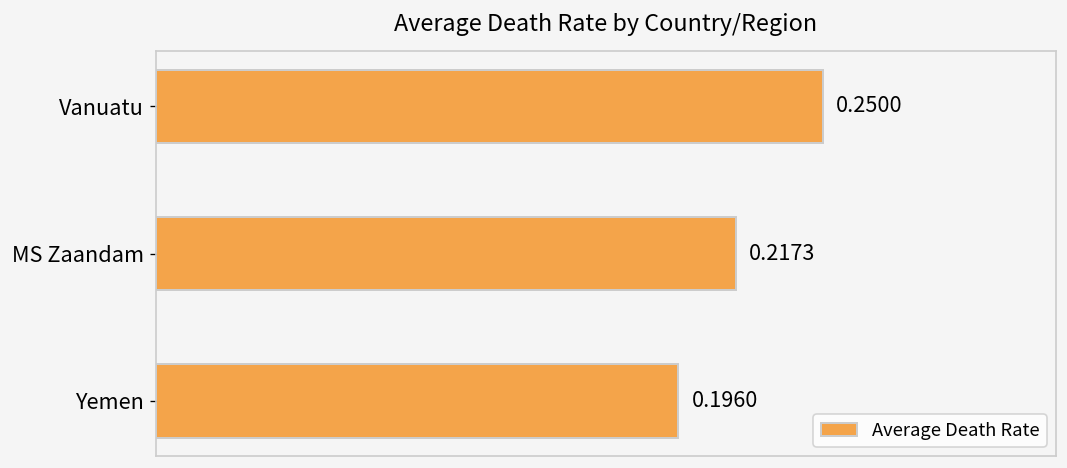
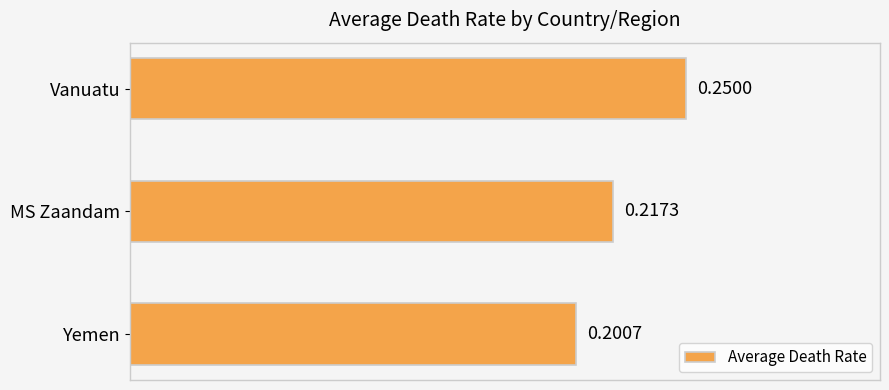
Yemen: 0.1960 -> 0.2007
